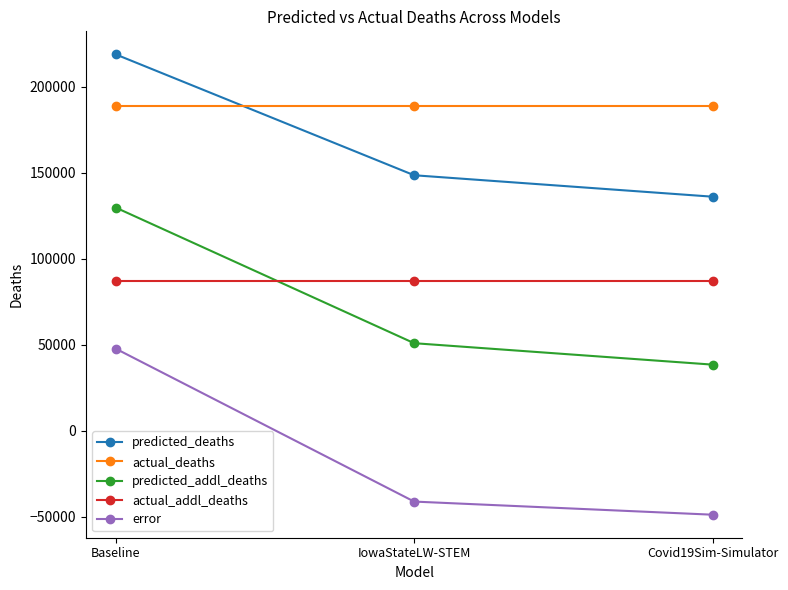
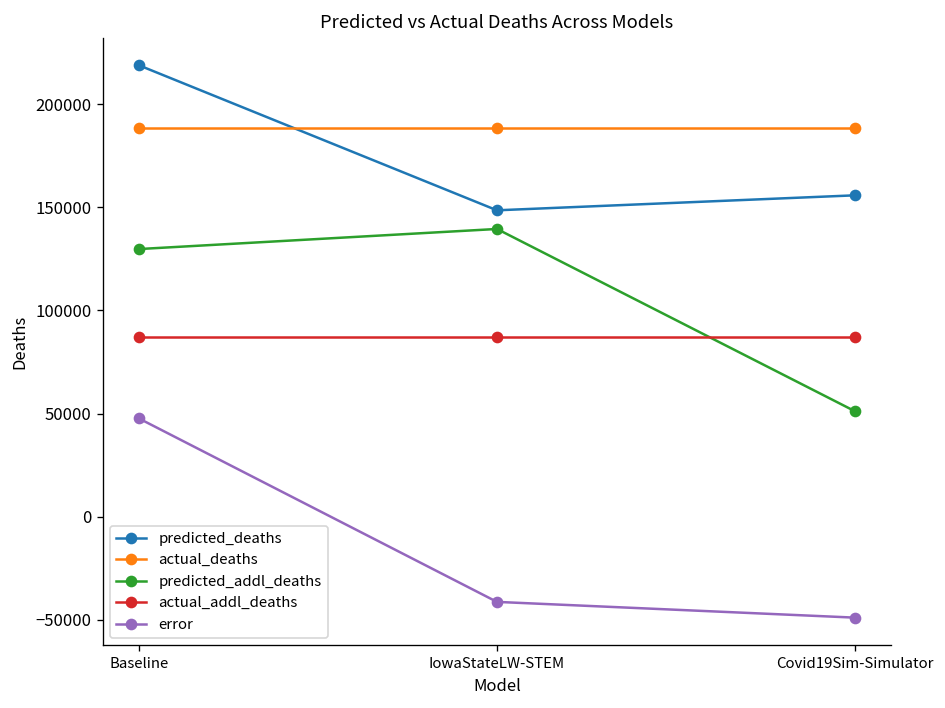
predicted_addl_deaths, IowaStateLW-STEM: 51000 -> 140000
predicted_deaths, Covid19Sim-Simulator: 136000 -> 156000
predicted_addl_deaths, Covid19Sim-Simulator: 38000 -> 51000
